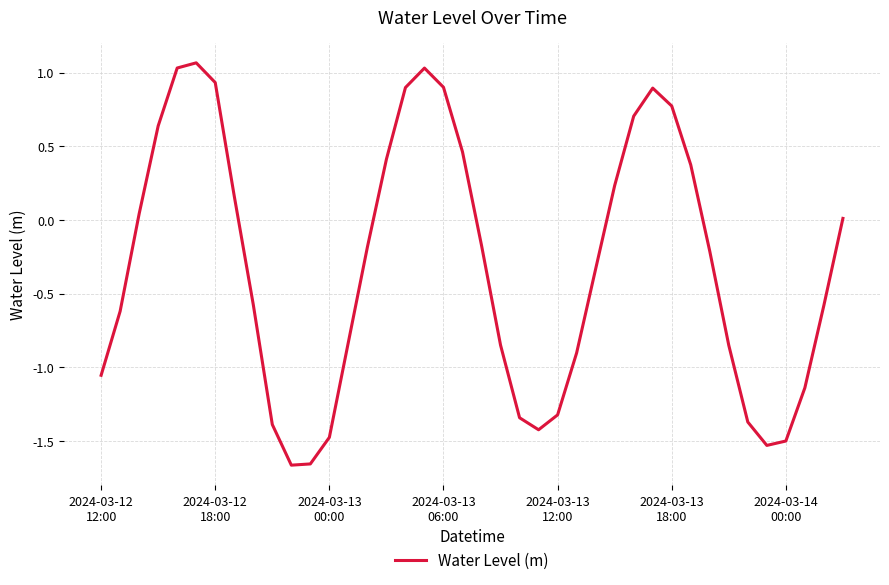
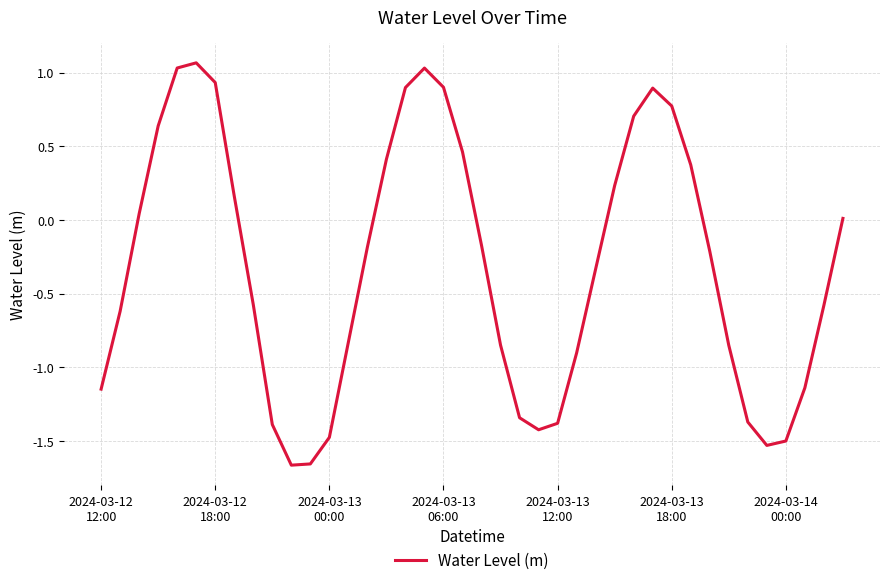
2024-03-12 12:00: -1.05 -> -1.15
2024-03-13 12:00: -1.32 -> -1.38
